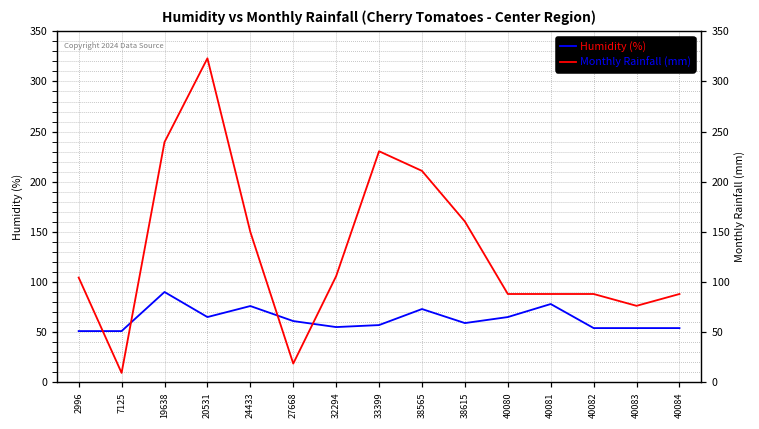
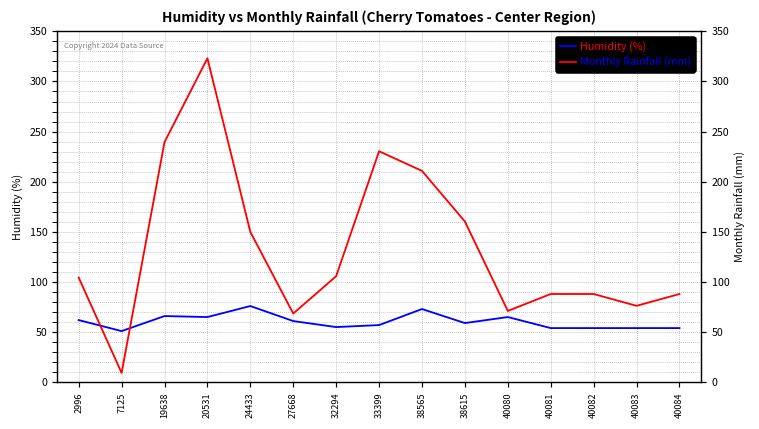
Humidity (%), 2996: 50 -> 60
Humidity (%), 19638: 90 -> 70
Monthly Rainfall (mm), 27668: 20 -> 70
Monthly Rainfall (mm), 40080: 90 -> 70
Humidity (%), 40081: 80 -> 50
